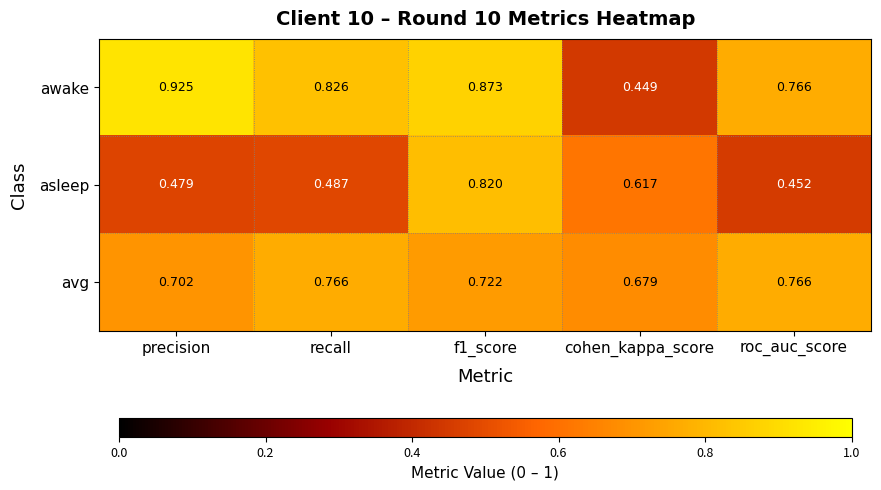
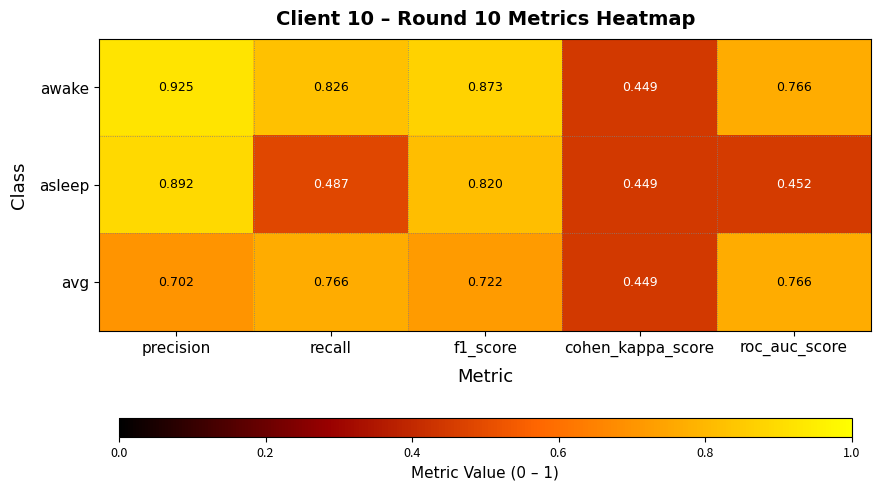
asleep, precision: 0.479 -> 0.892
asleep, cohen_kappa_score: 0.617 -> 0.449
avg, cohen_kappa_score: 0.679 -> 0.449
